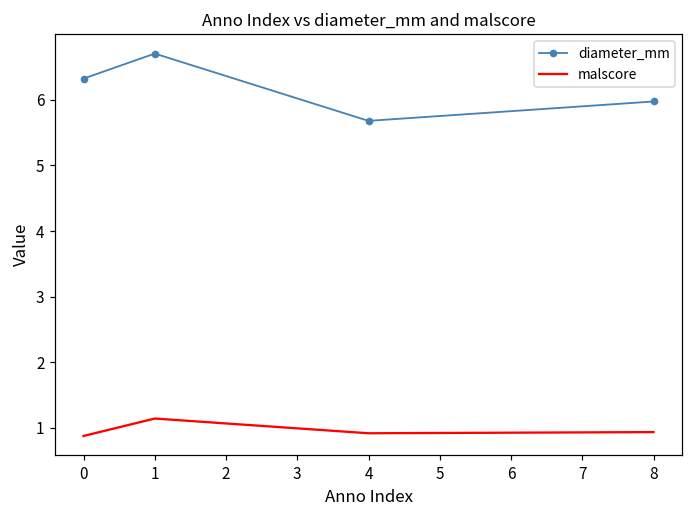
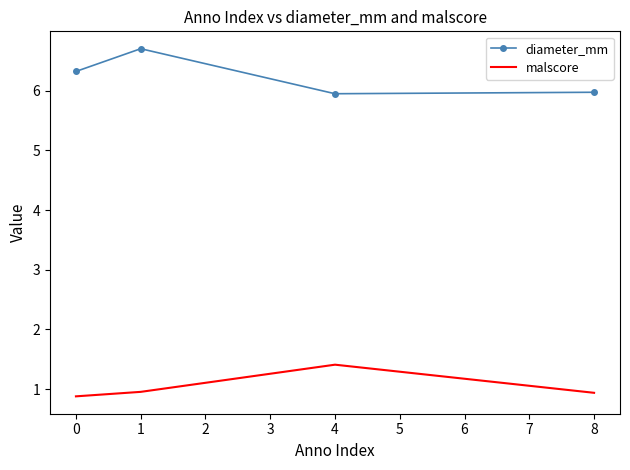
malscore, 1: 1.1 -> 1.0
diameter_mm, 4: 5.7 -> 5.9
malscore, 4: 0.9 -> 1.4
